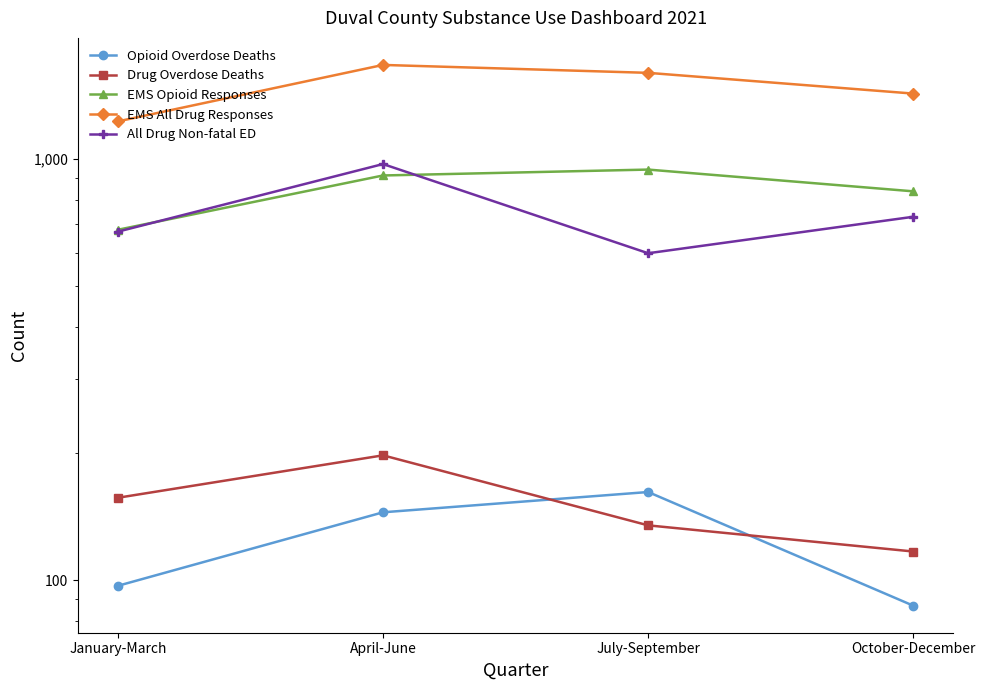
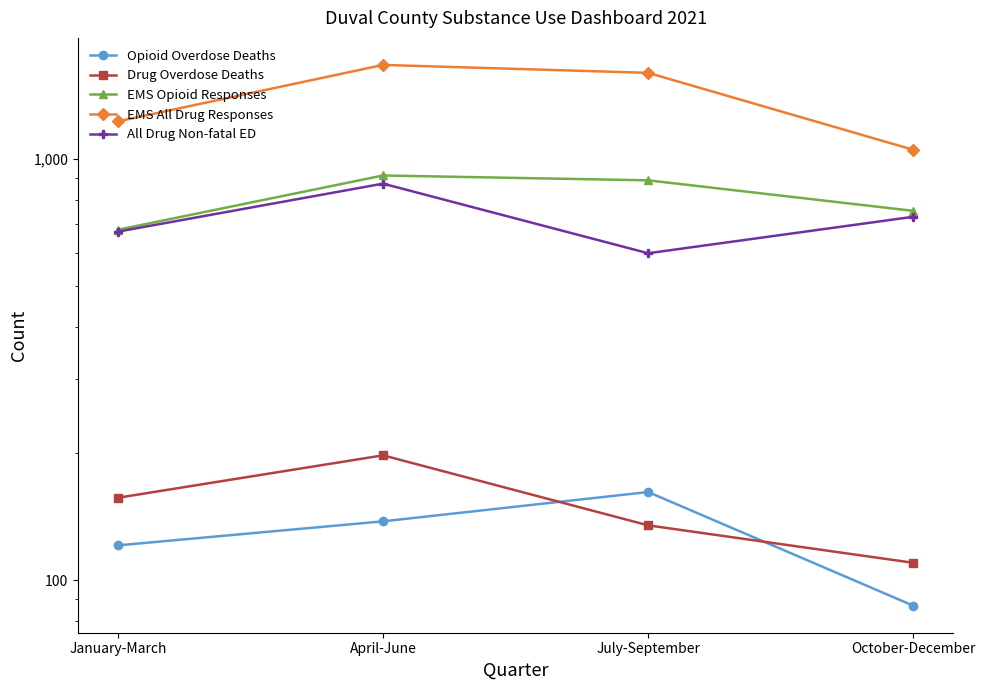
Opioid Overdose Deaths, January-March: 97 -> 121
Opioid Overdose Deaths, April-June: 145 -> 138
All Drug Non-fatal ED, April-June: 970 -> 880
EMS Opioid Responses, July-September: 950 -> 890
Drug Overdose Deaths, October-December: 117 -> 110
EMS Opioid Responses, October-December: 840 -> 750
EMS All Drug Responses, October-December: 1,430 -> 1,050
